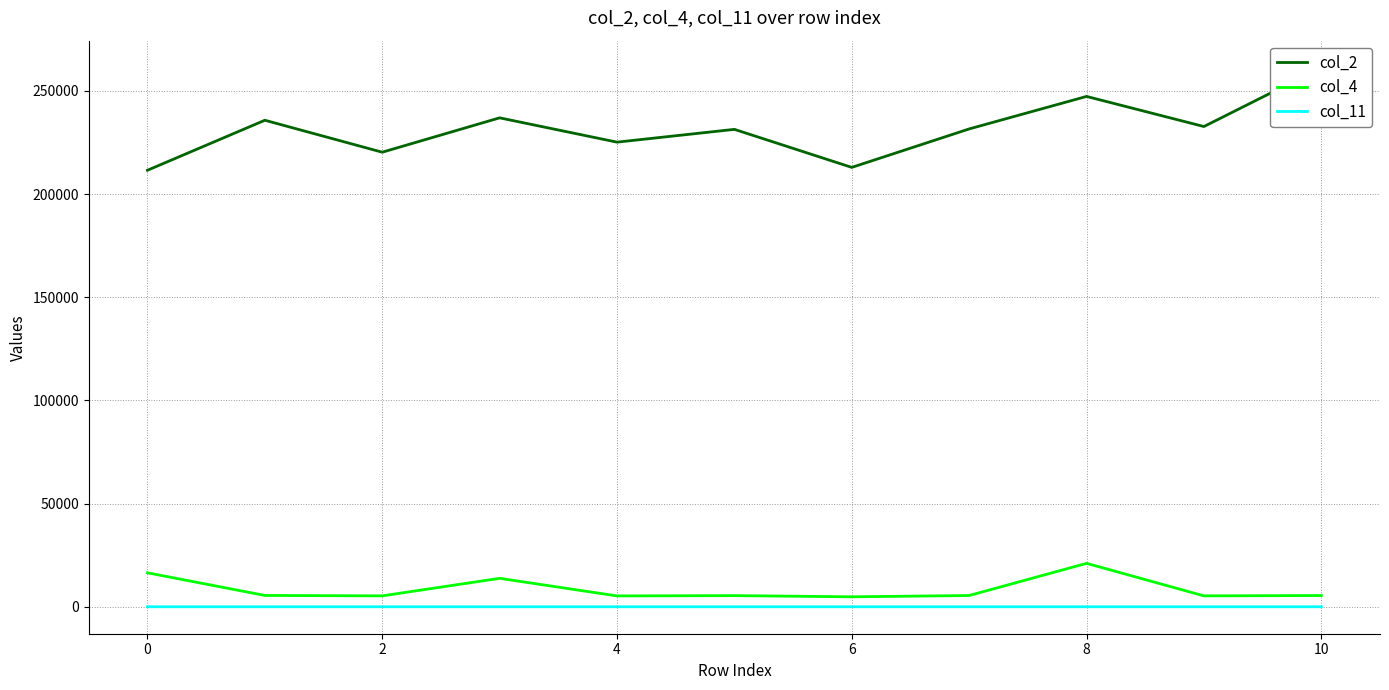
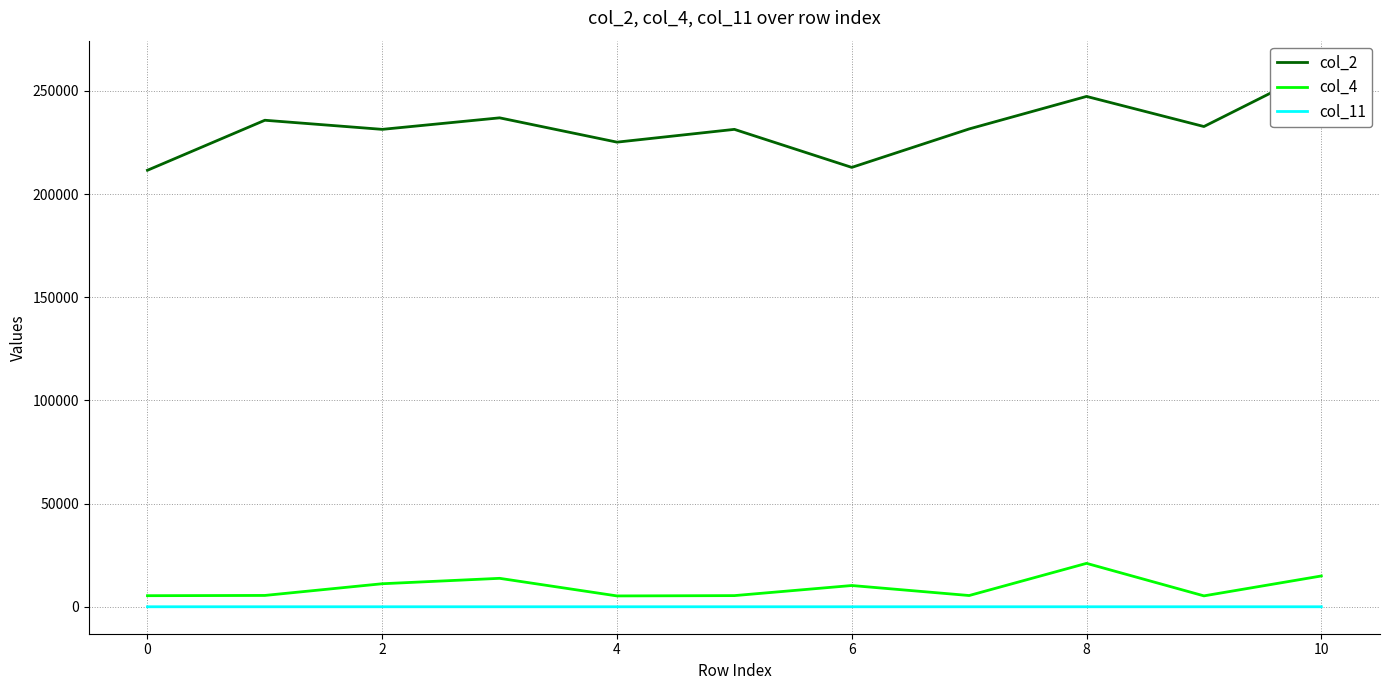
col_4, 0: 17000 -> 5000
col_2, 2: 220000 -> 231000
col_4, 2: 5000 -> 11000
col_4, 6: 5000 -> 10000
col_4, 10: 6000 -> 15000
